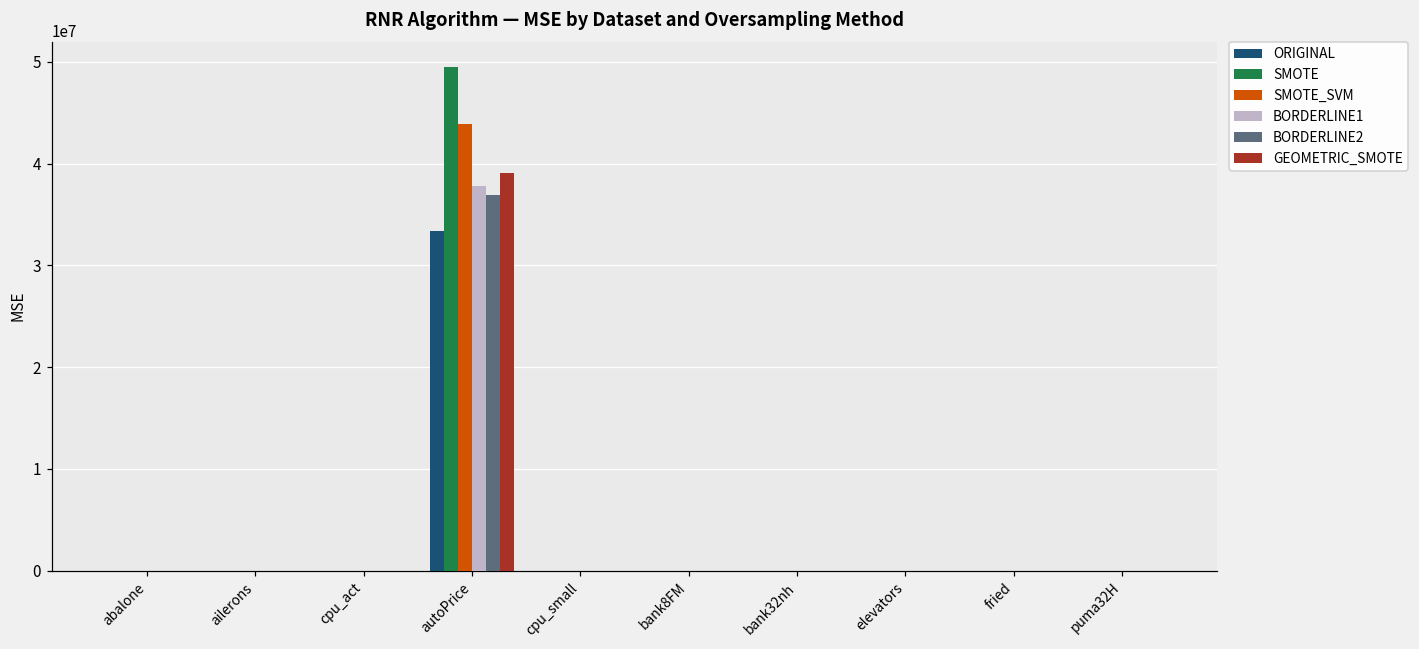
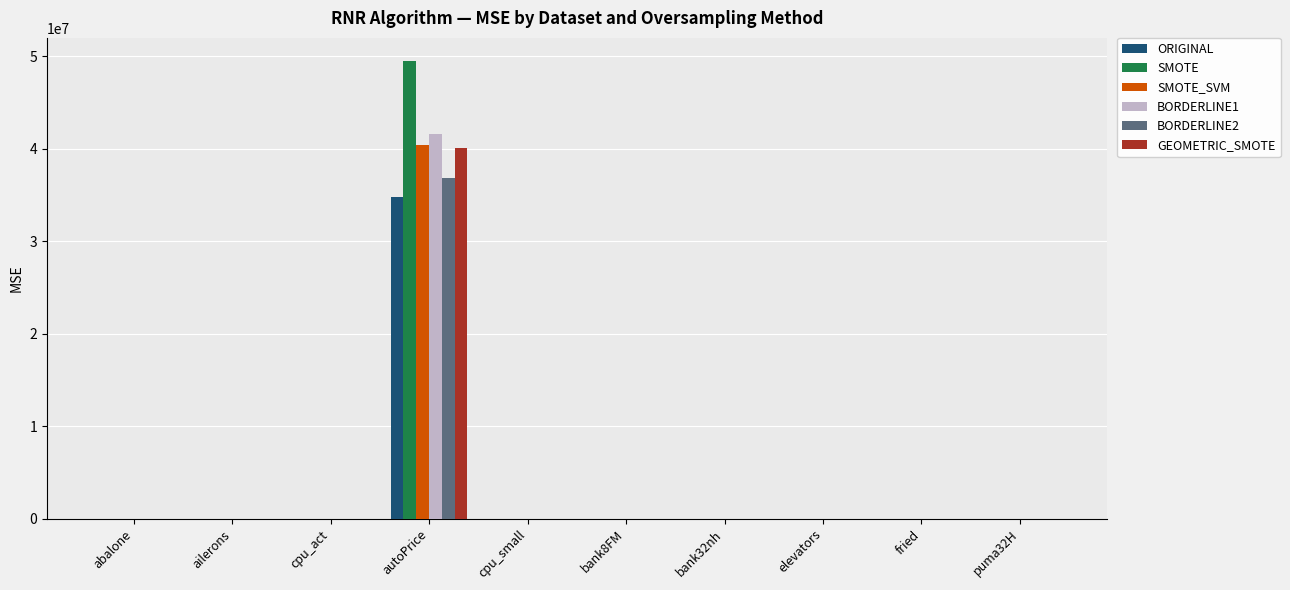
ORIGINAL, autoPrice: 33000000 -> 35000000
SMOTE_SVM, autoPrice: 44000000 -> 40000000
BORDERLINE1, autoPrice: 38000000 -> 42000000
GEOMETRIC_SMOTE, autoPrice: 39000000 -> 40000000
